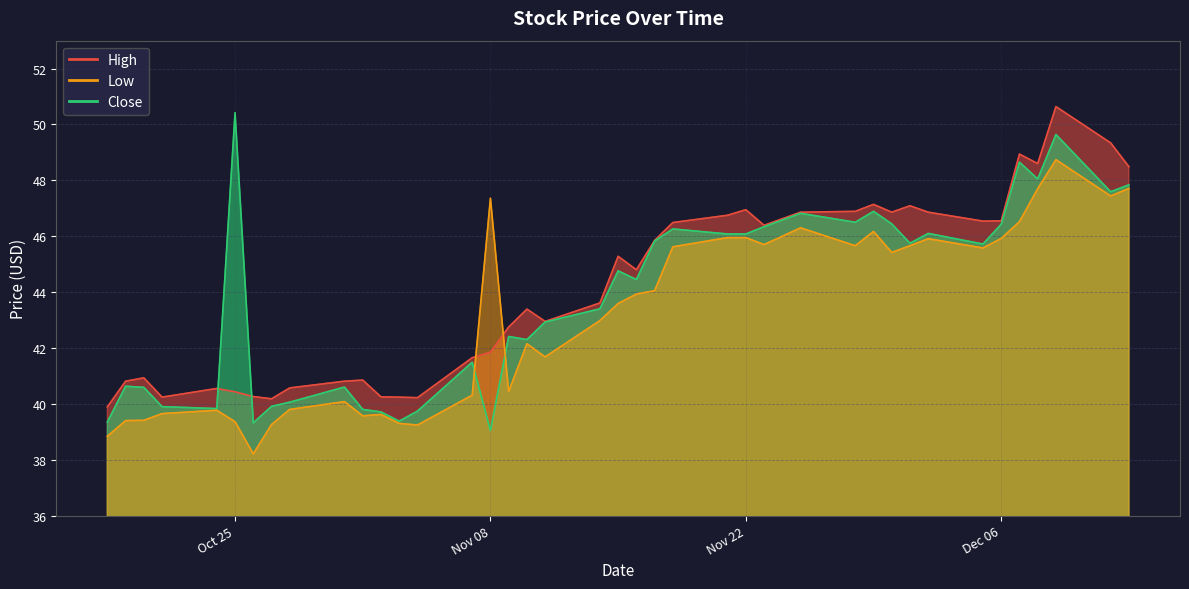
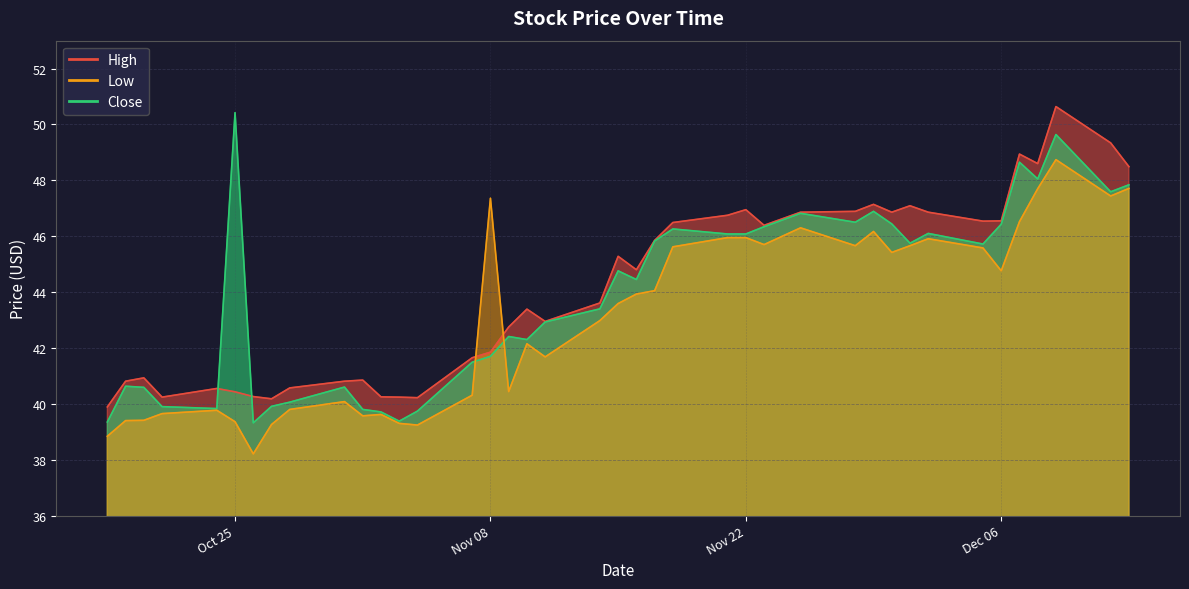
Close, Nov 08: 39.0 -> 41.7
Low, Dec 06: 45.9 -> 44.8
